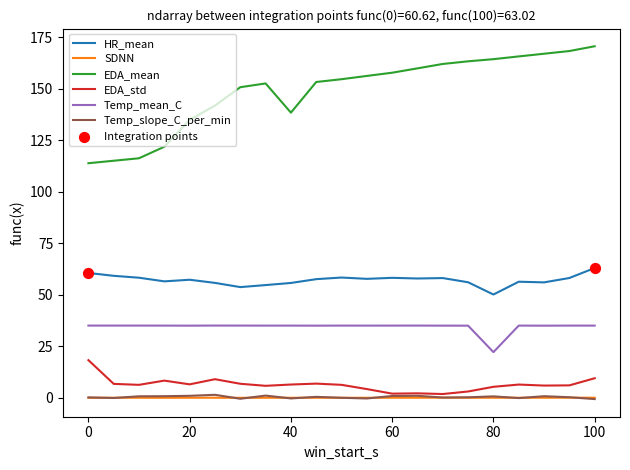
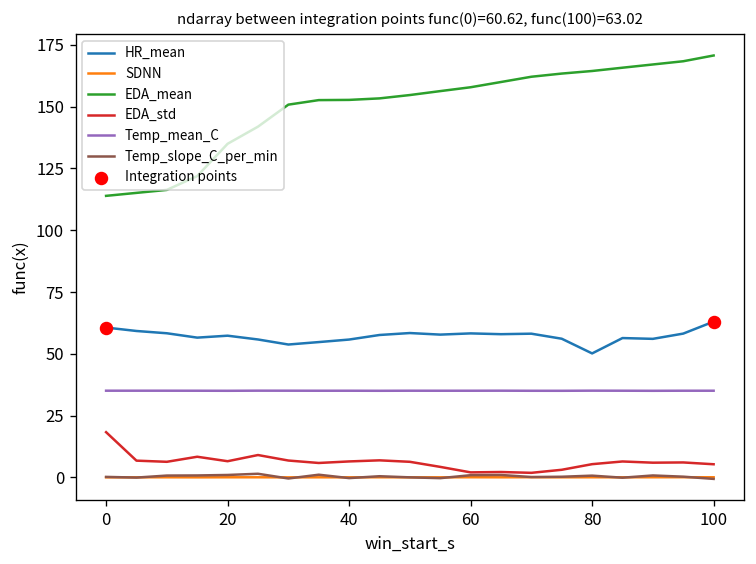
EDA_mean, 40: 138 -> 153
Temp_mean_C, 80: 22 -> 35
EDA_std, 100: 10 -> 5
